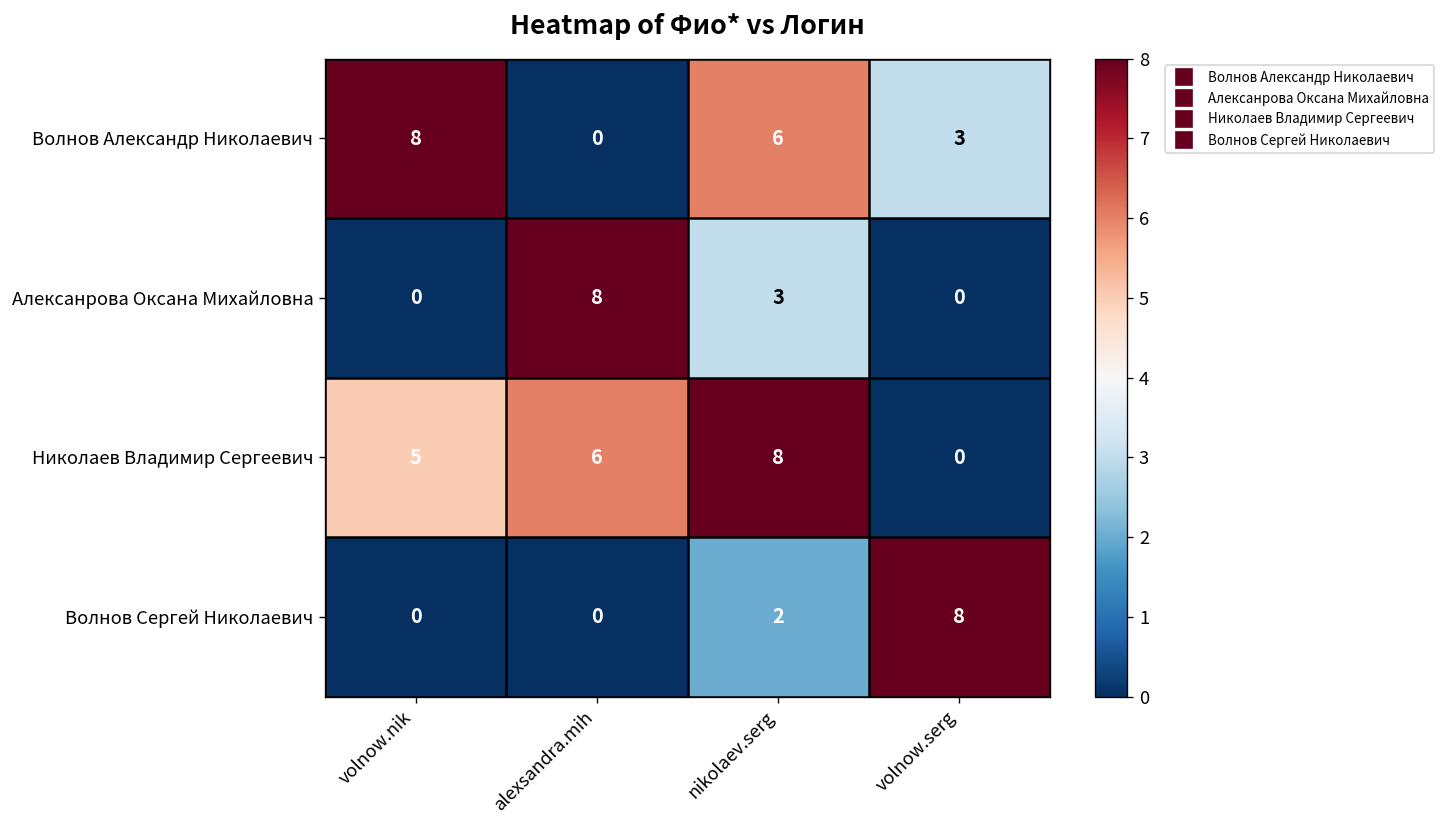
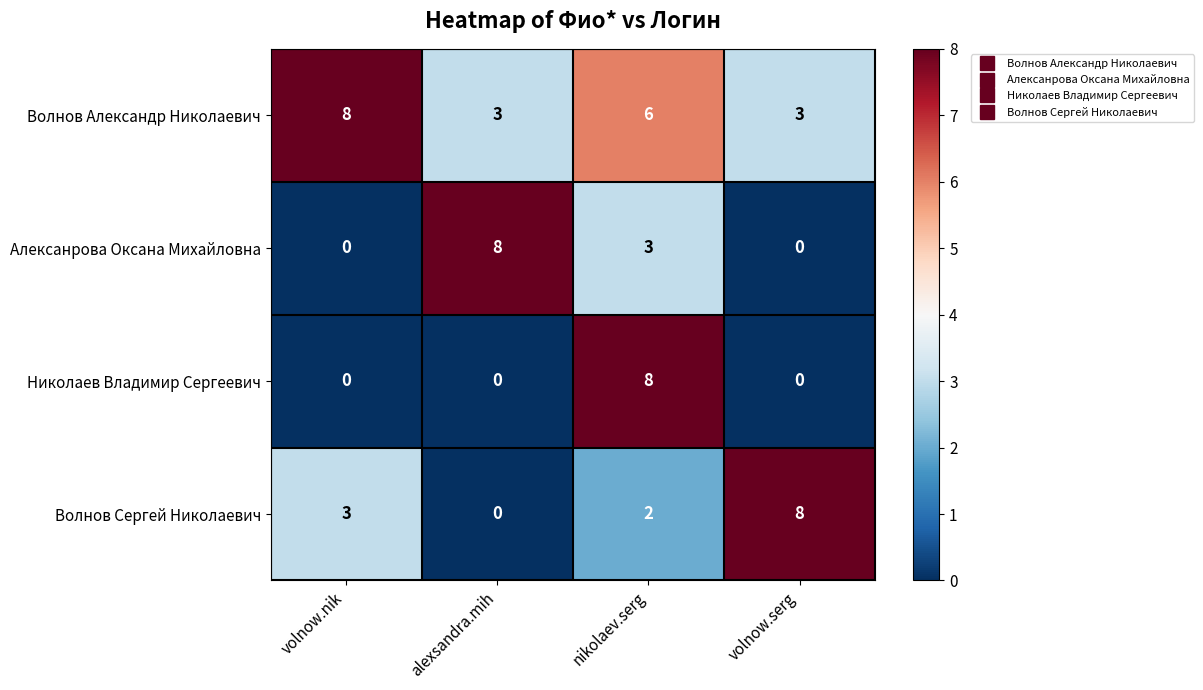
Волнов Александр Николаевич, alexsandra.mih: 0 -> 3
Николаев Владимир Сергеевич, volnow.nik: 5 -> 0
Николаев Владимир Сергеевич, alexsandra.mih: 6 -> 0
Волнов Сергей Николаевич, volnow.nik: 0 -> 3
